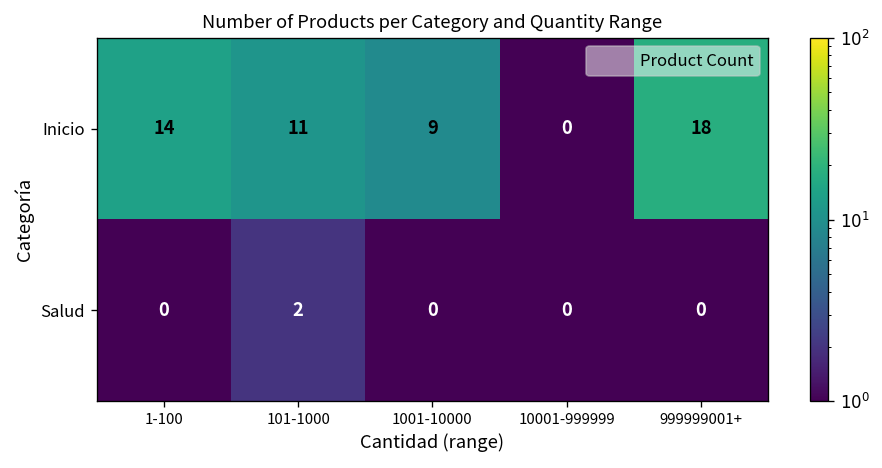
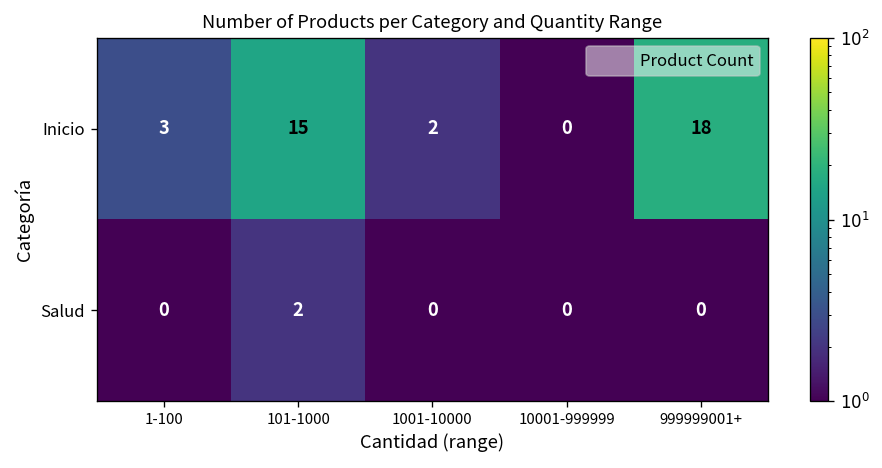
Inicio, 1-100: 14 -> 3
Inicio, 101-1000: 11 -> 15
Inicio, 1001-10000: 9 -> 2
